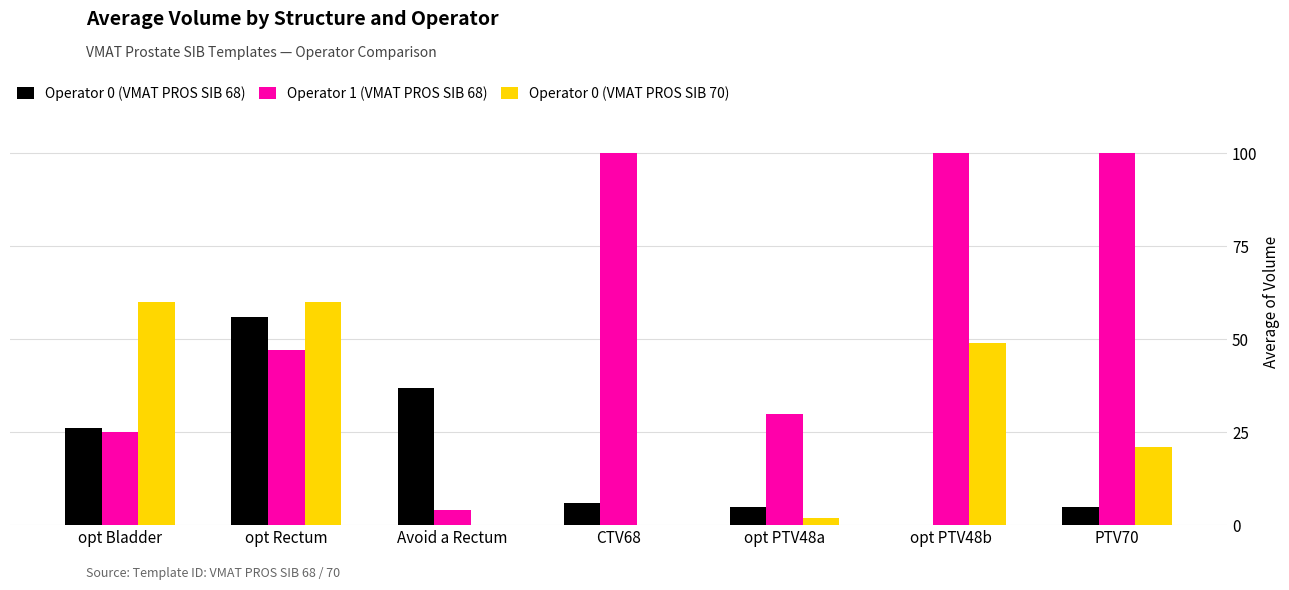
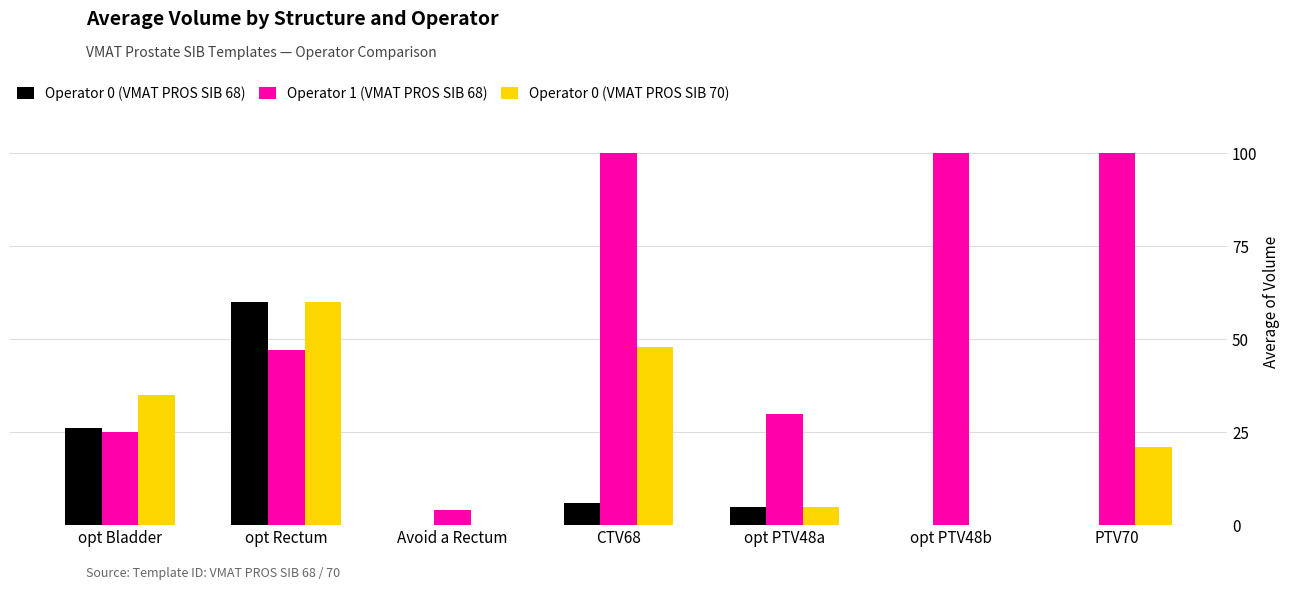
Operator 0 (VMAT PROS SIB 70), opt Bladder: 60 -> 35
Operator 0 (VMAT PROS SIB 68), opt Rectum: 56 -> 60
Operator 0 (VMAT PROS SIB 68), Avoid a Rectum: 37 -> 0
Operator 0 (VMAT PROS SIB 70), CTV68: 0 -> 48
Operator 0 (VMAT PROS SIB 70), opt PTV48a: 2 -> 5
Operator 0 (VMAT PROS SIB 70), opt PTV48b: 49 -> 0
Operator 0 (VMAT PROS SIB 68), PTV70: 5 -> 0
